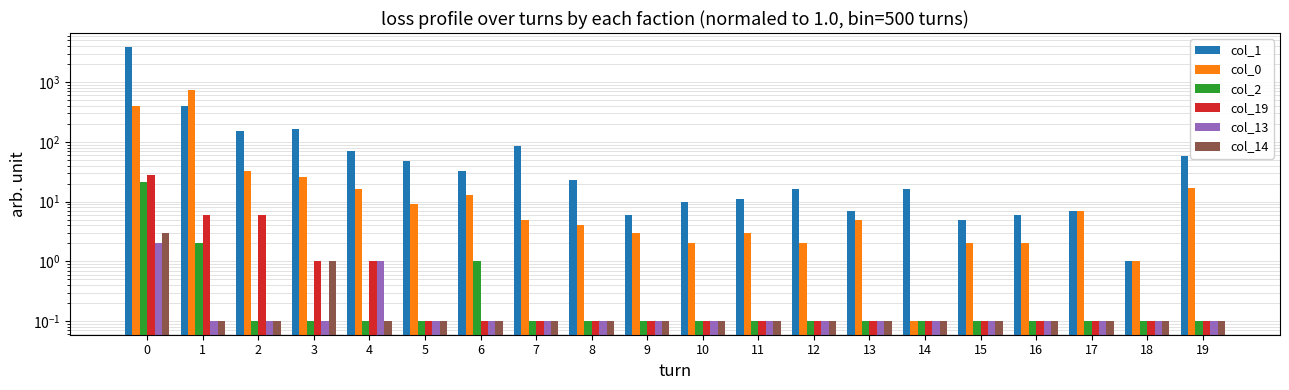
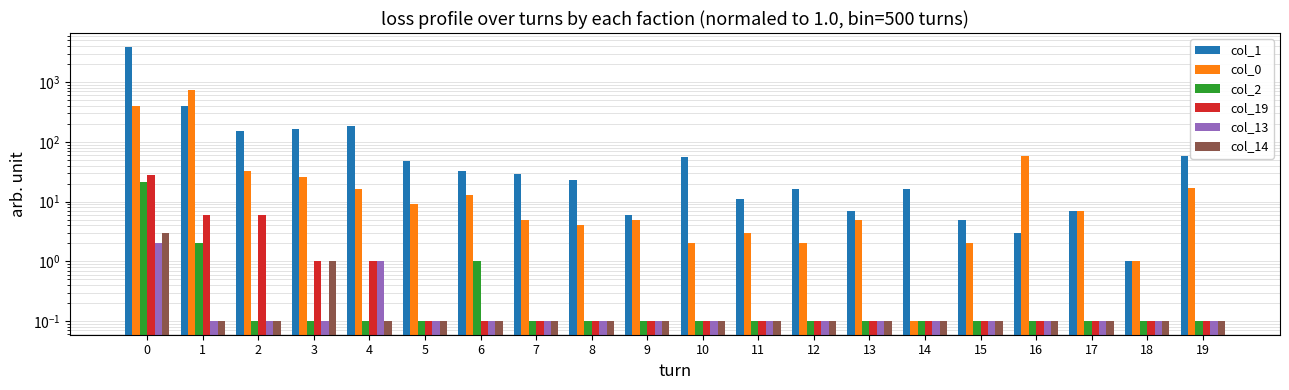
col_1, 4: 70 -> 180
col_1, 7: 80 -> 30
col_0, 9: 3 -> 5
col_1, 10: 10 -> 60
col_1, 16: 6 -> 3
col_0, 16: 2 -> 60
